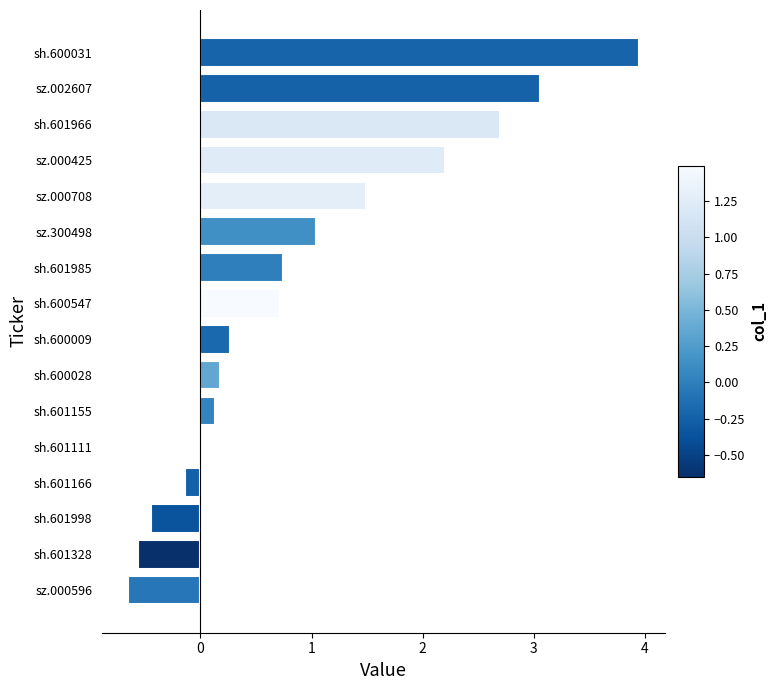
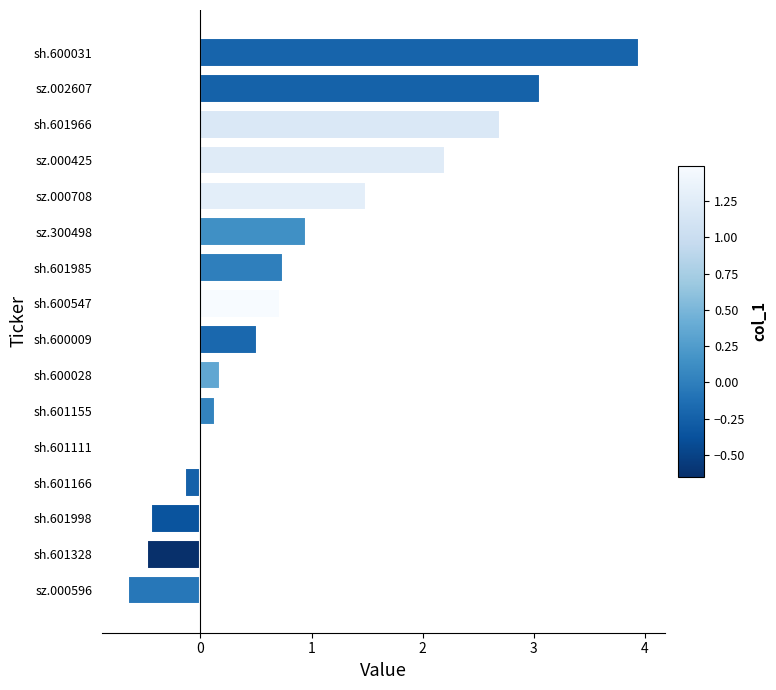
sz.300498: 1.04 -> 0.95
sh.600009: 0.26 -> 0.51
sh.601328: -0.56 -> -0.48
